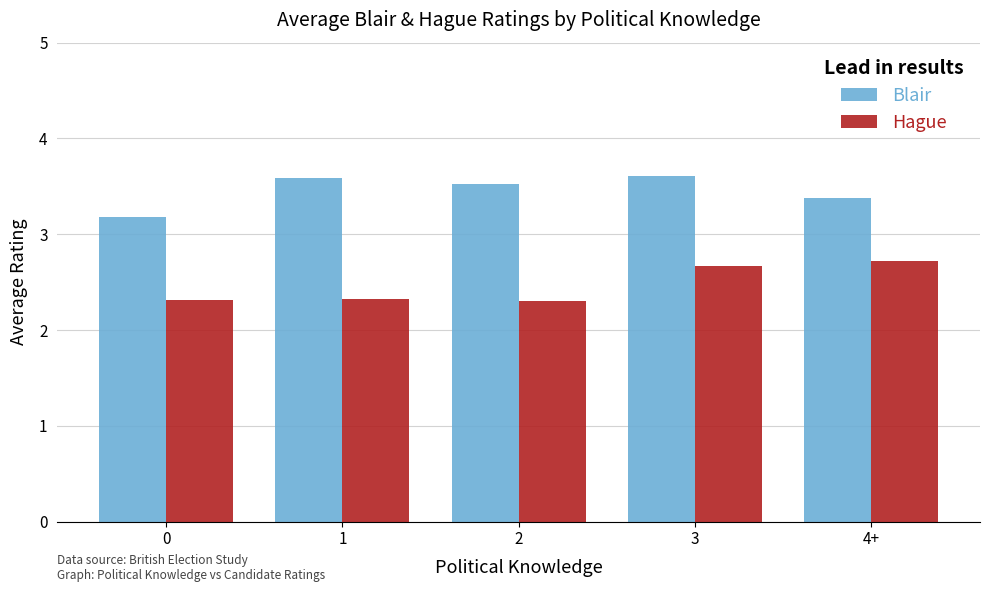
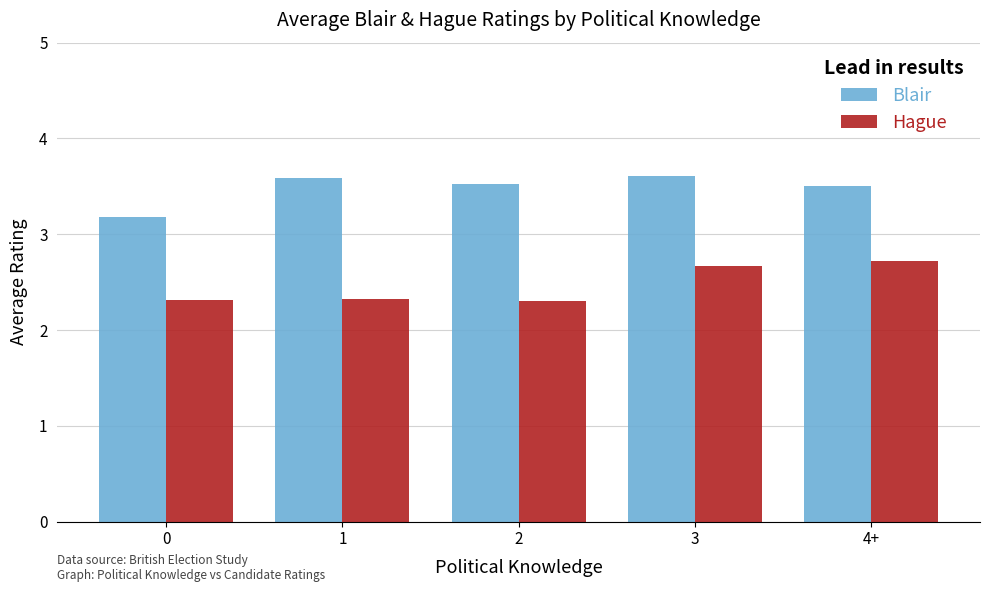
Blair, 4+: 3.4 -> 3.5
